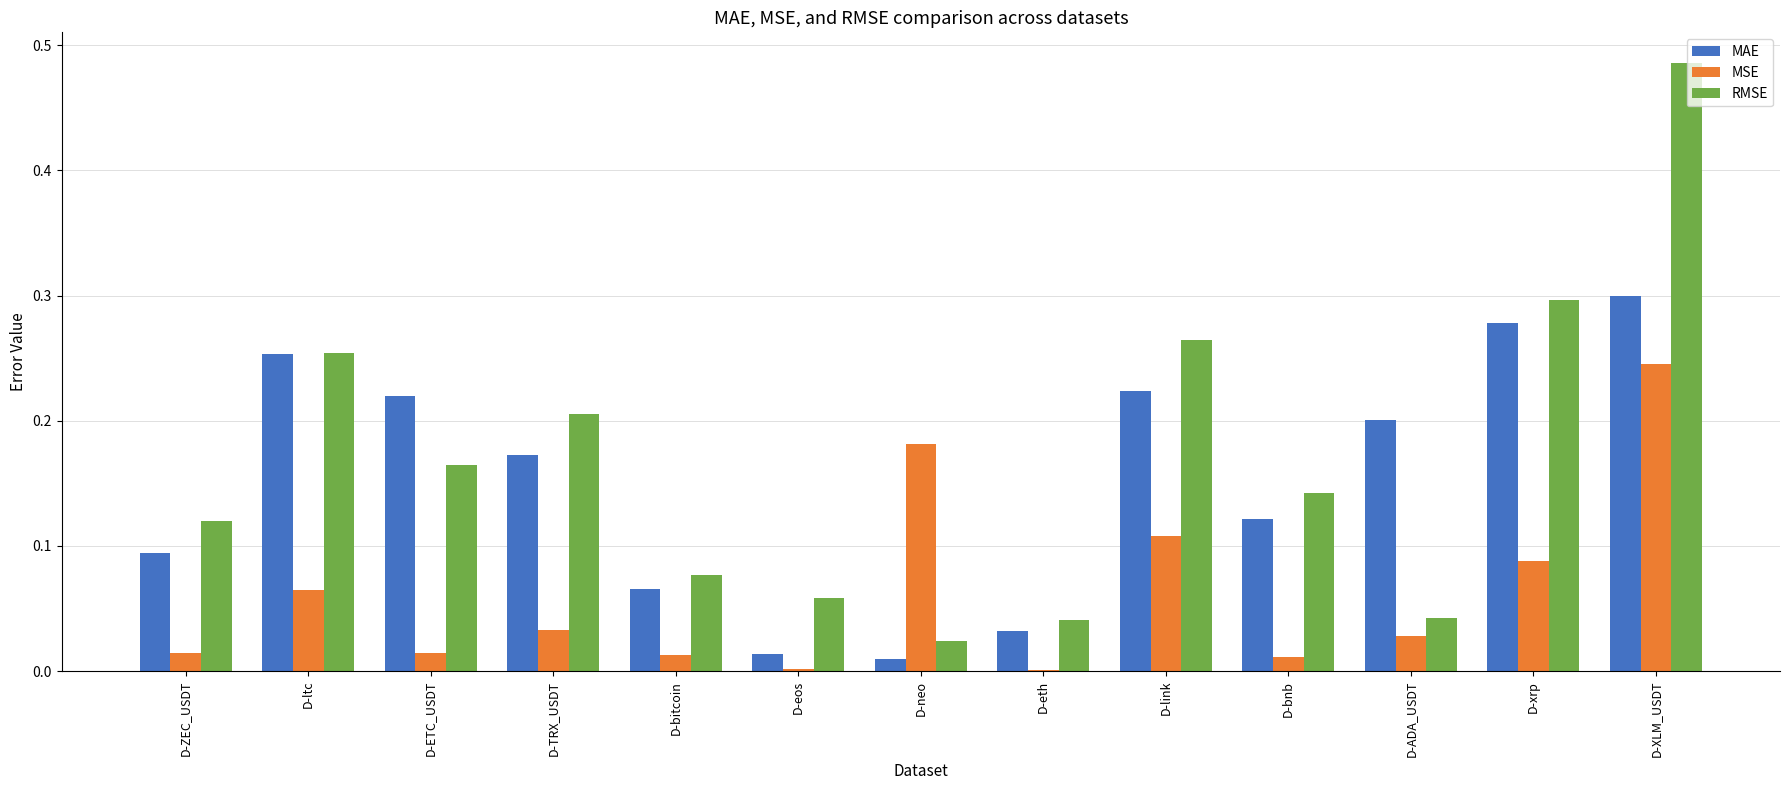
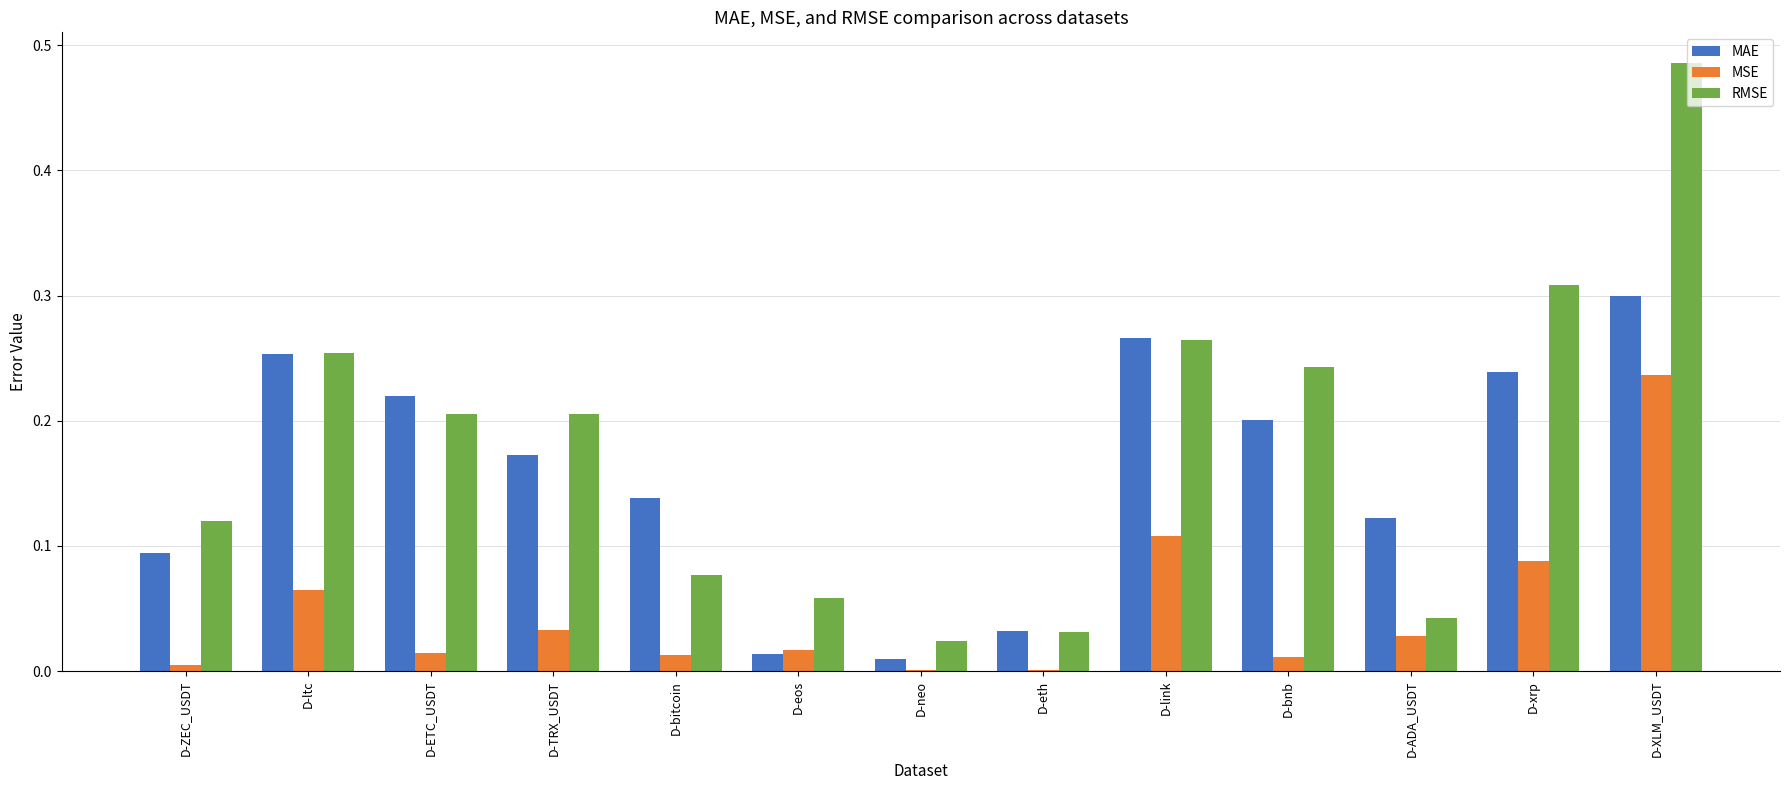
MSE, D-ZEC_USDT: 0.014 -> 0.005
RMSE, D-ETC_USDT: 0.165 -> 0.205
MAE, D-bitcoin: 0.066 -> 0.138
MSE, D-eos: 0.002 -> 0.017
MSE, D-neo: 0.181 -> 0.001
RMSE, D-eth: 0.041 -> 0.031
MAE, D-link: 0.224 -> 0.266
MAE, D-bnb: 0.122 -> 0.201
RMSE, D-bnb: 0.142 -> 0.243
MAE, D-ADA_USDT: 0.200 -> 0.123
MAE, D-xrp: 0.278 -> 0.239
RMSE, D-xrp: 0.296 -> 0.308
MSE, D-XLM_USDT: 0.245 -> 0.236
